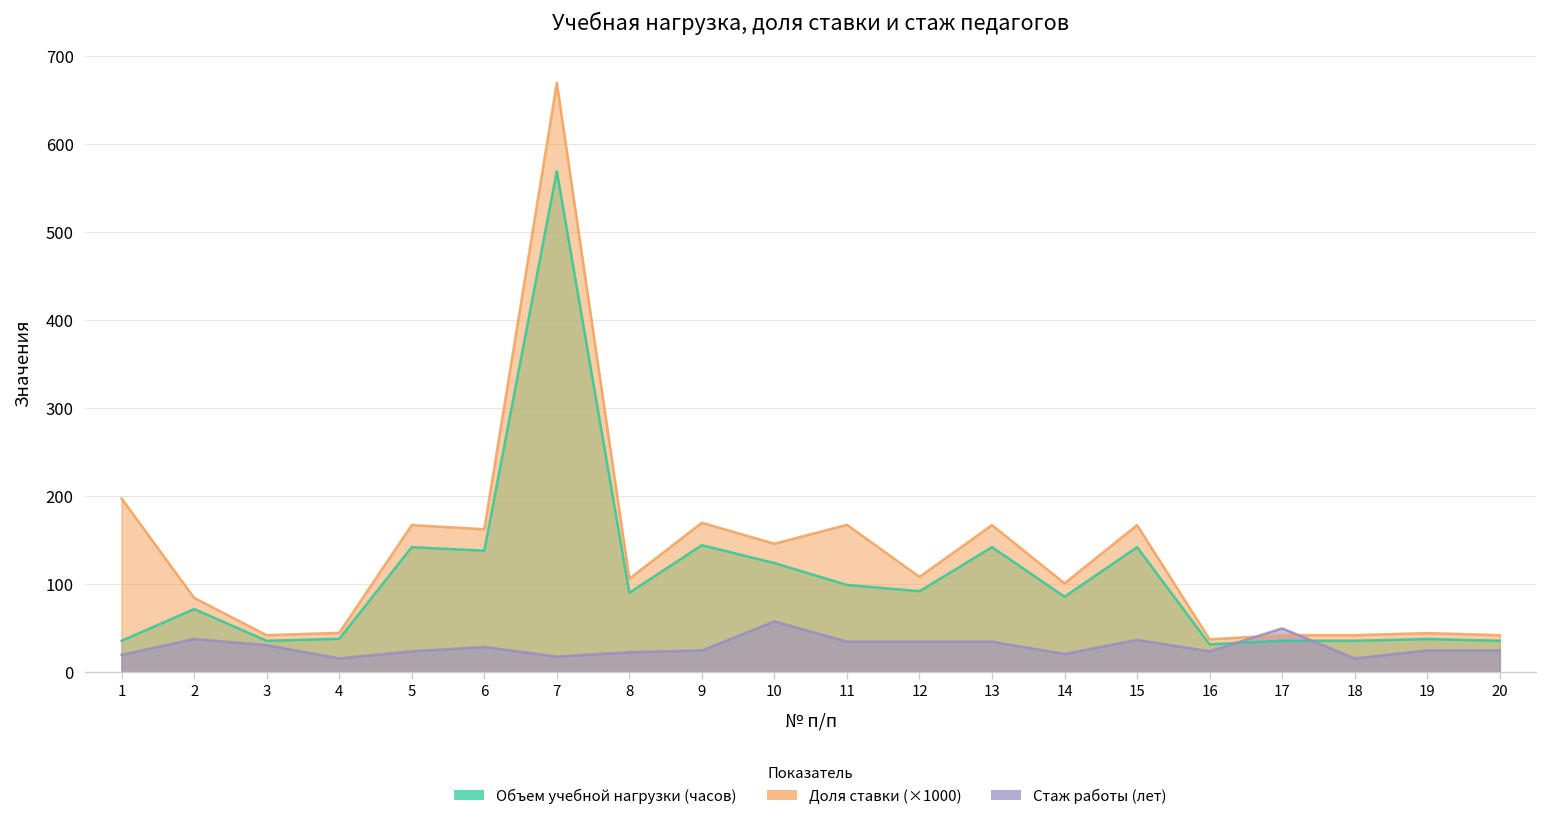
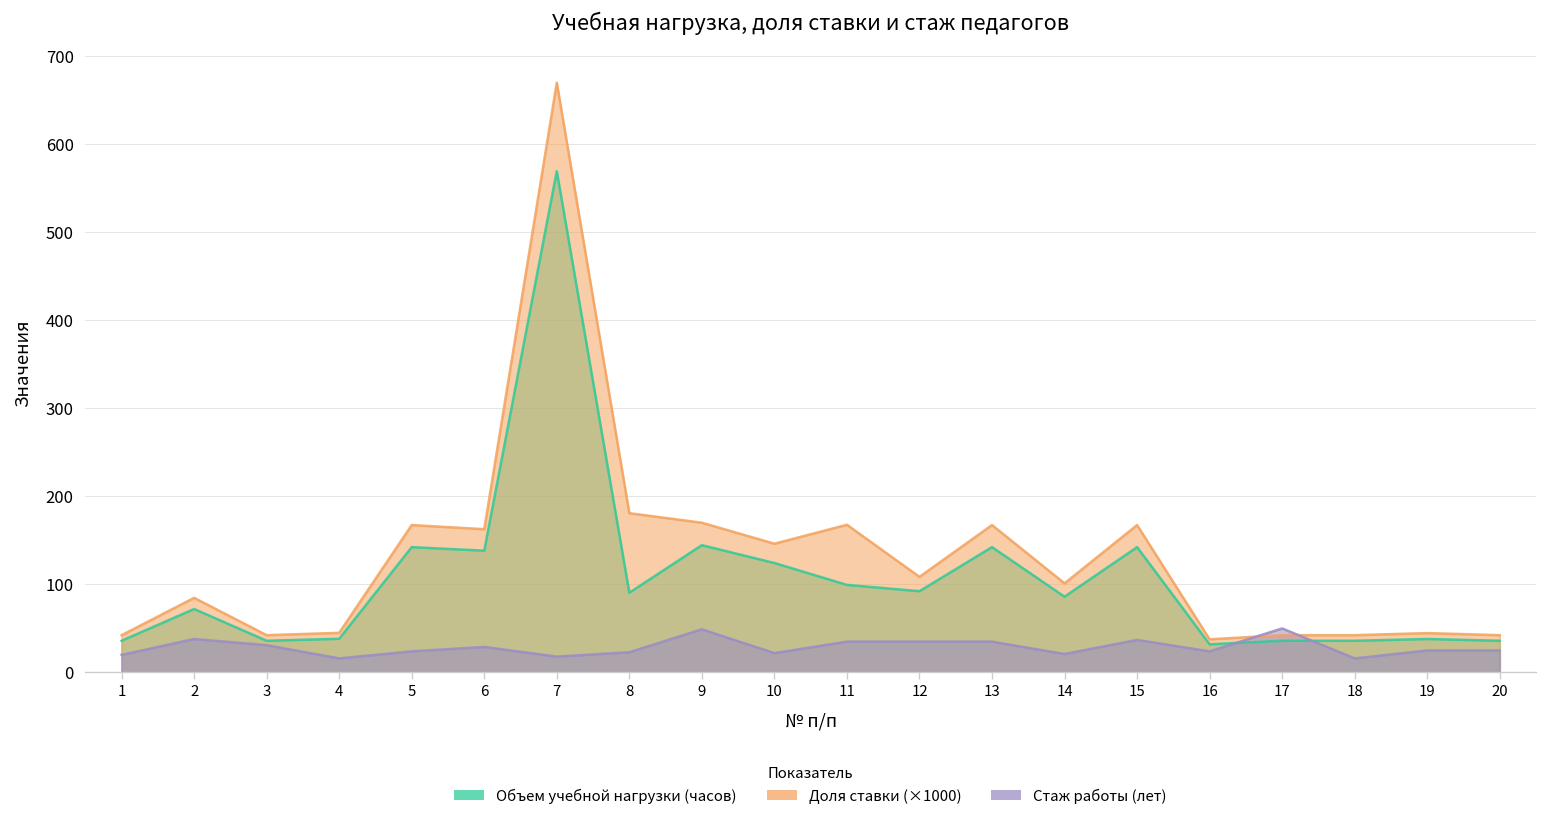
Доля ставки (×1000), 1: 200 -> 40
Доля ставки (×1000), 8: 110 -> 180
Стаж работы (лет), 9: 30 -> 50
Стаж работы (лет), 10: 60 -> 20
